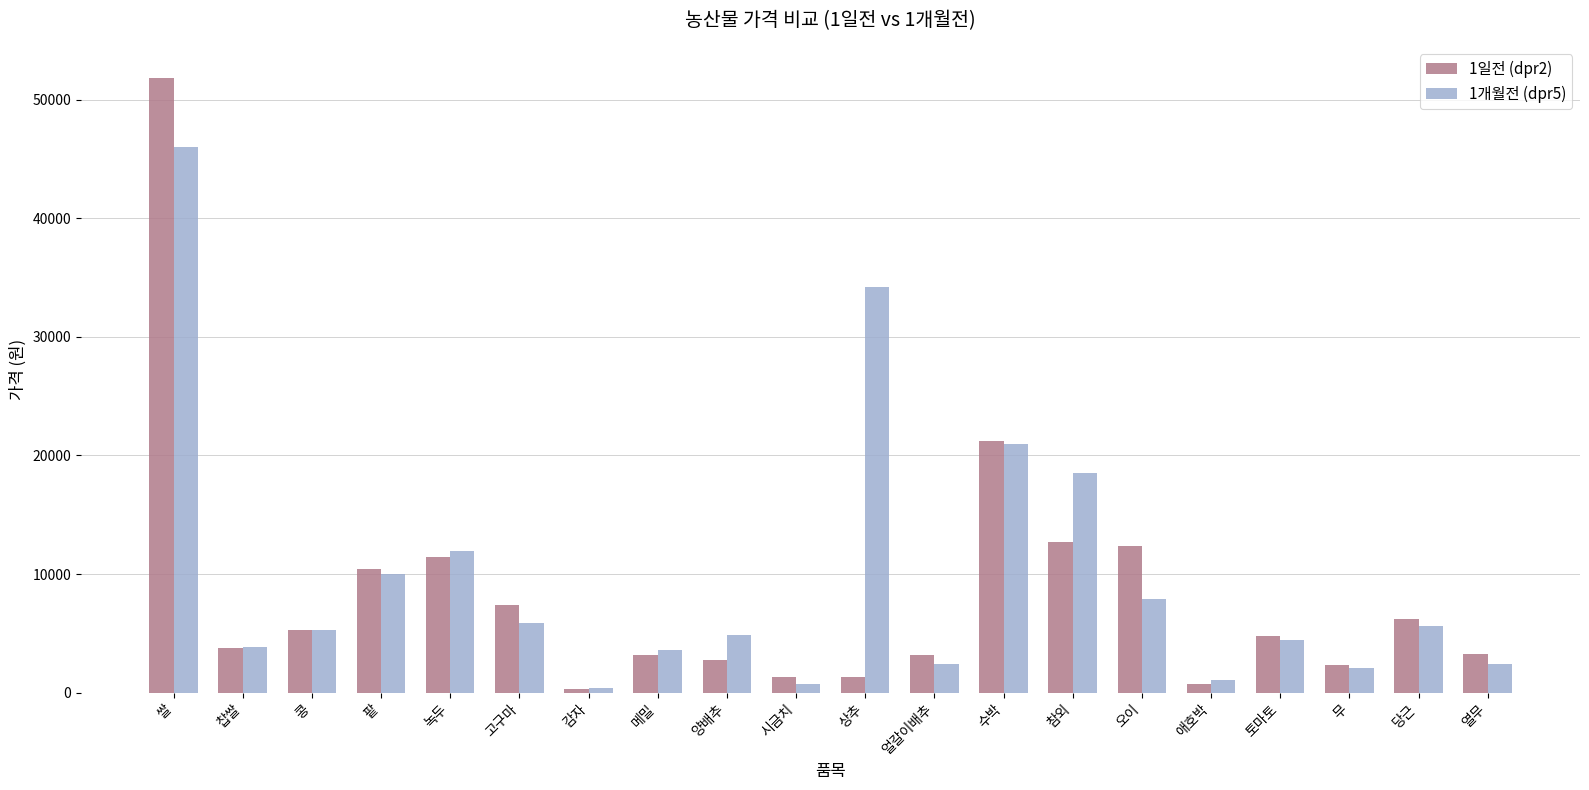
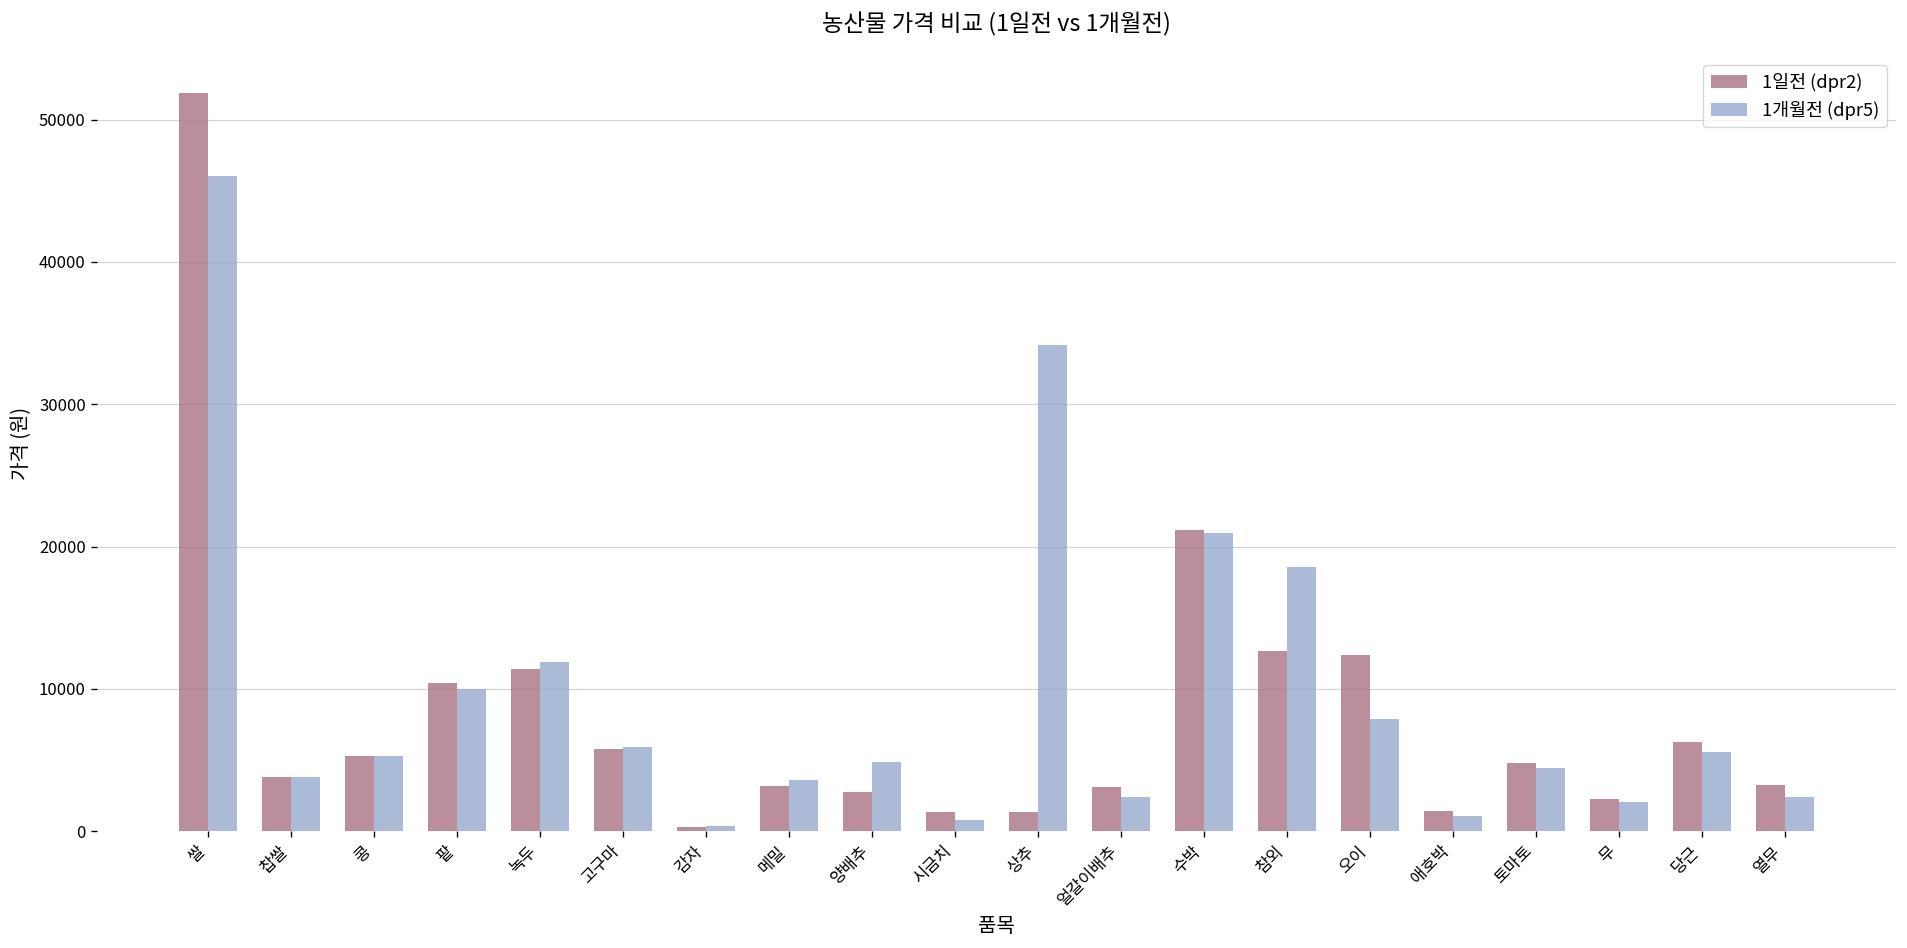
1일전 (dpr2), 고구마: 7400 -> 5800
1일전 (dpr2), 애호박: 700 -> 1400
